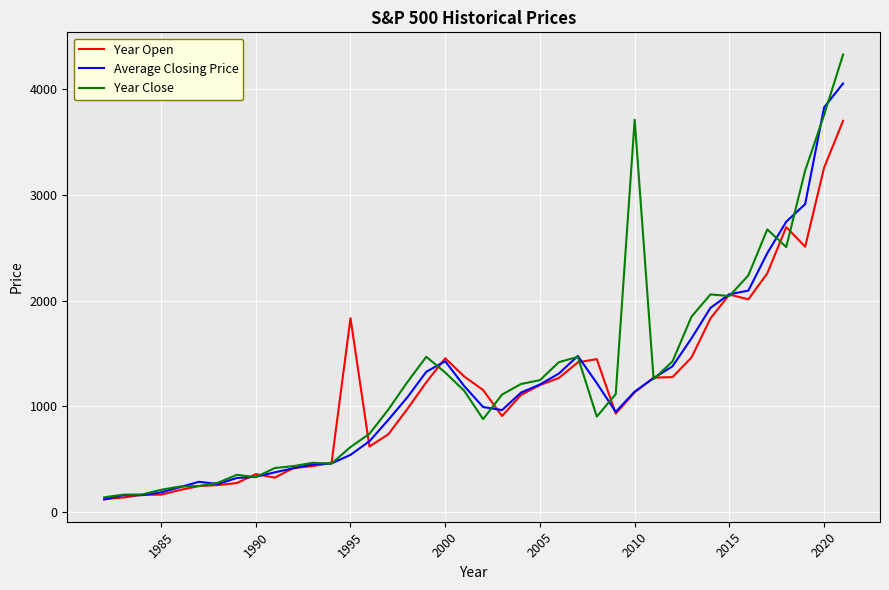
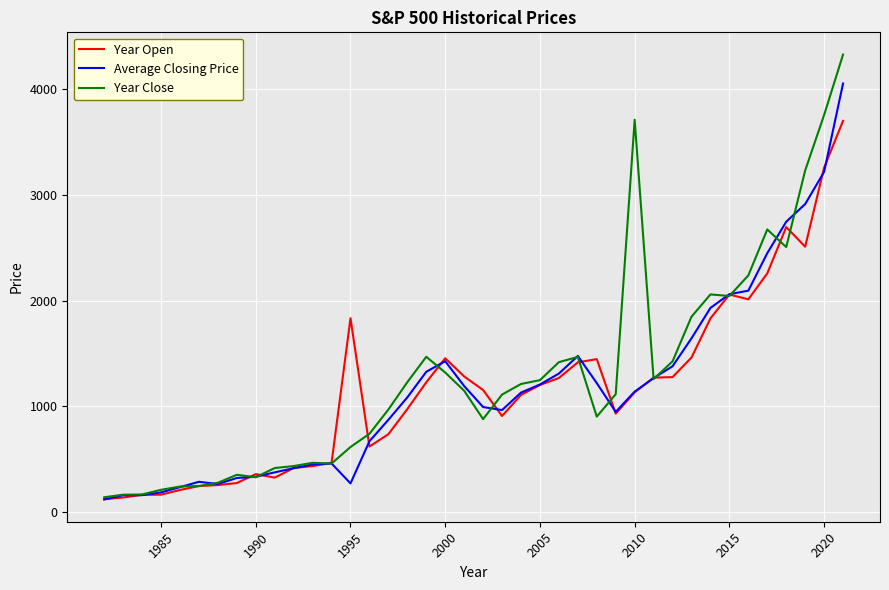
Average Closing Price, 1995: 540 -> 270
Average Closing Price, 2020: 3830 -> 3220
